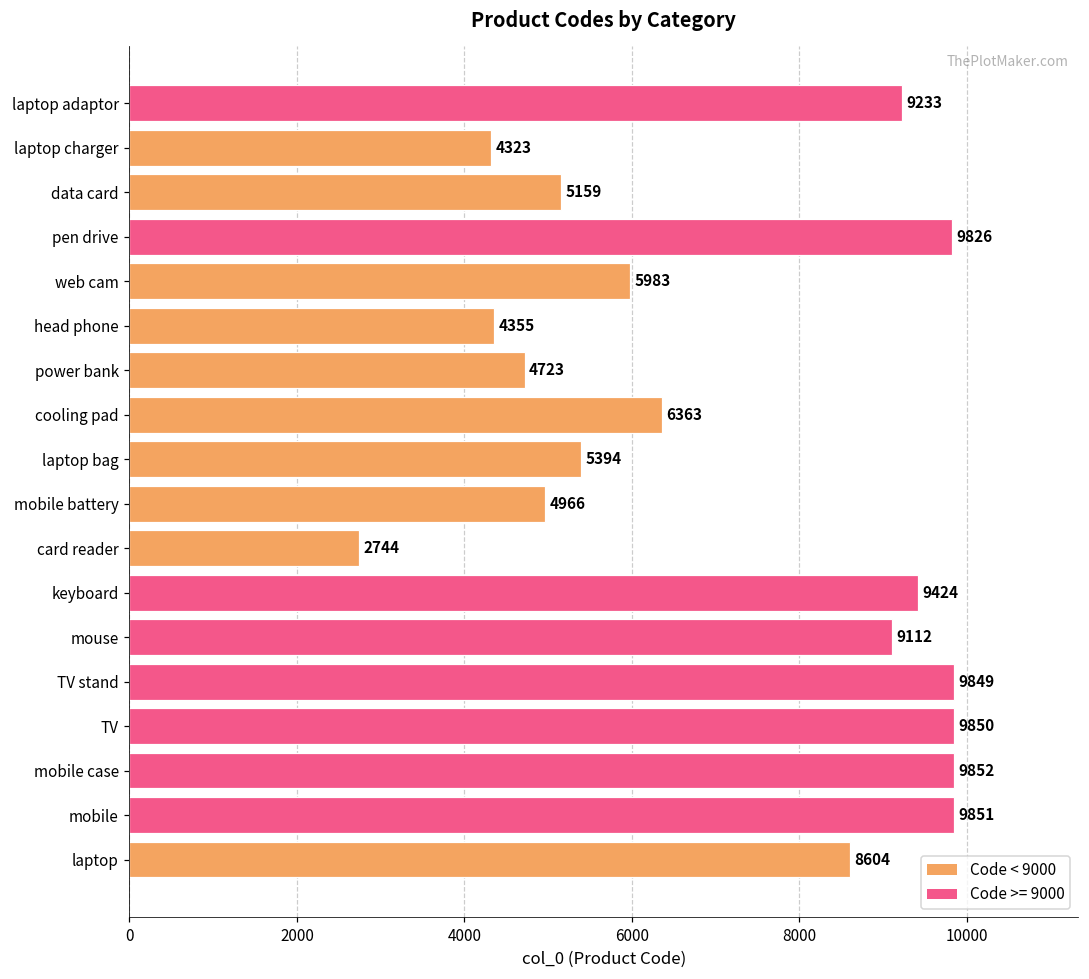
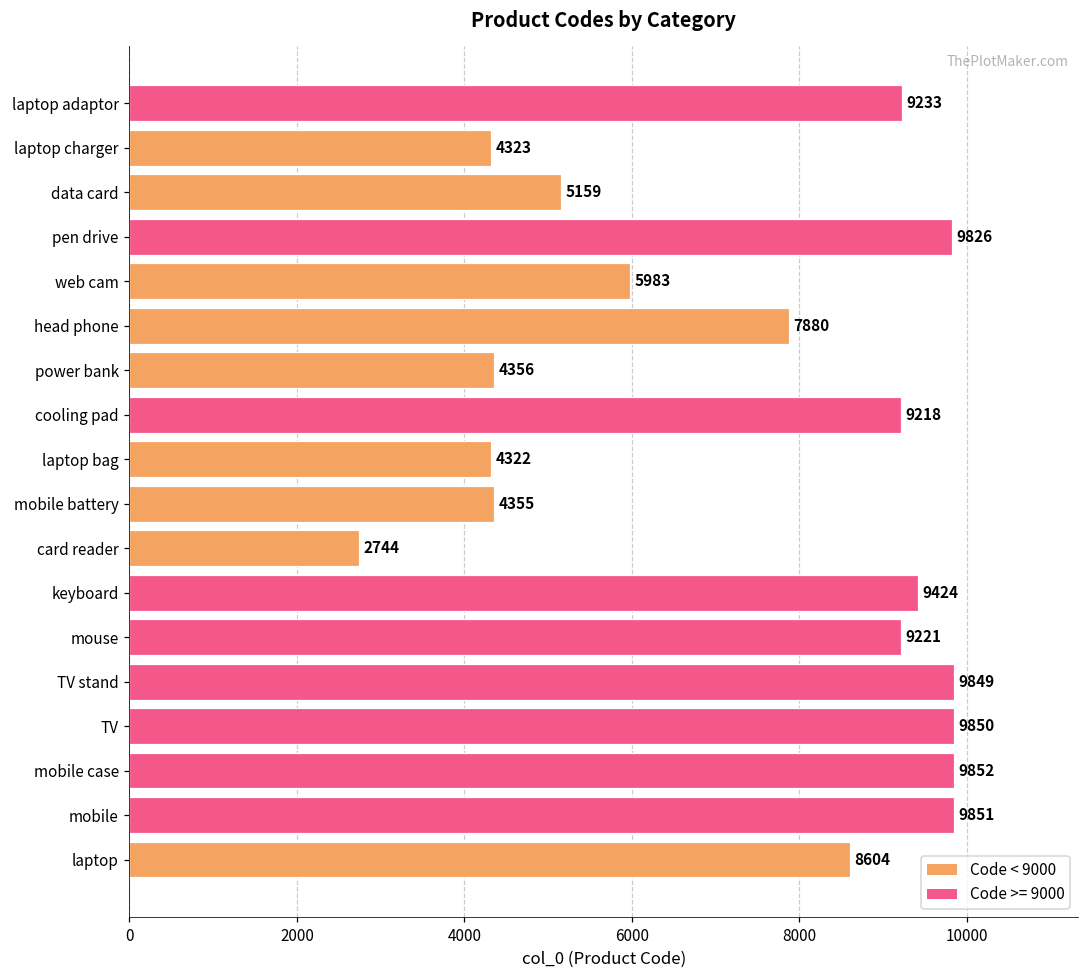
head phone: 4355 -> 7880
power bank: 4723 -> 4356
cooling pad: 6363 -> 9218
laptop bag: 5394 -> 4322
mobile battery: 4966 -> 4355
mouse: 9112 -> 9221
